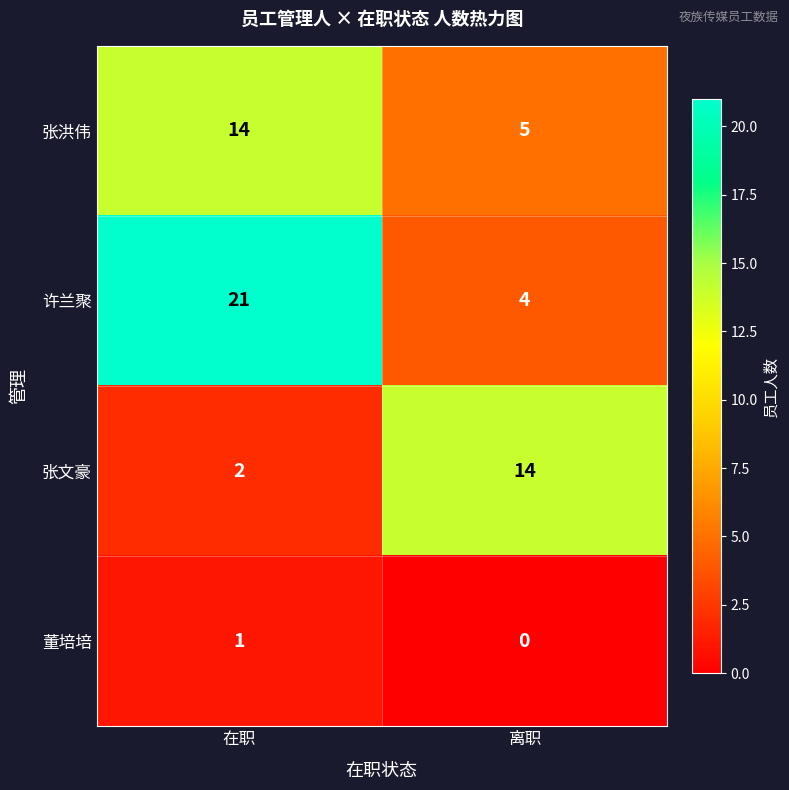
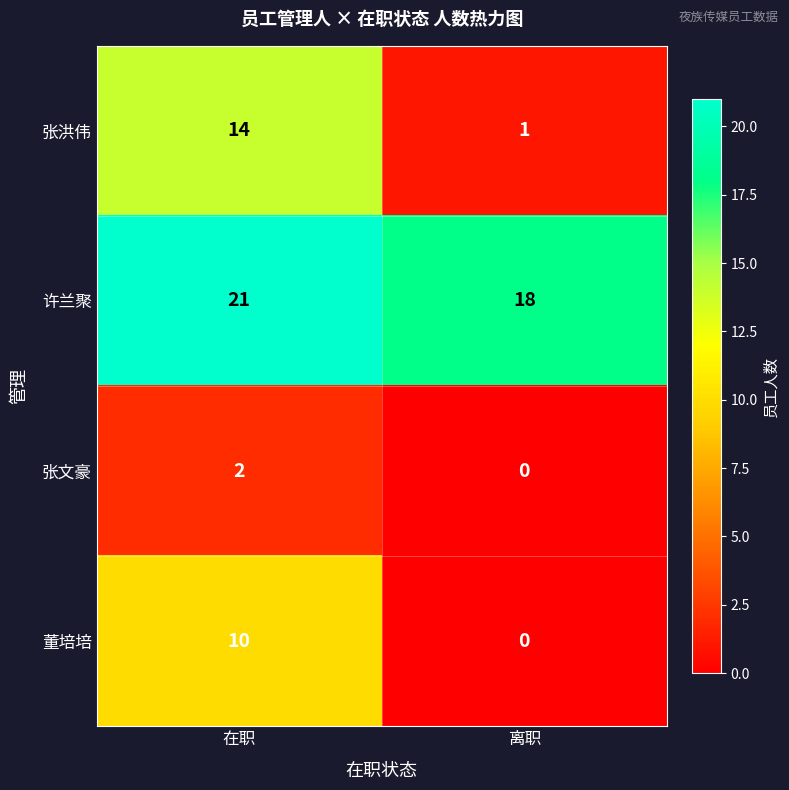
张洪伟, 离职: 5 -> 1
许兰聚, 离职: 4 -> 18
张文豪, 离职: 14 -> 0
董培培, 在职: 1 -> 10
